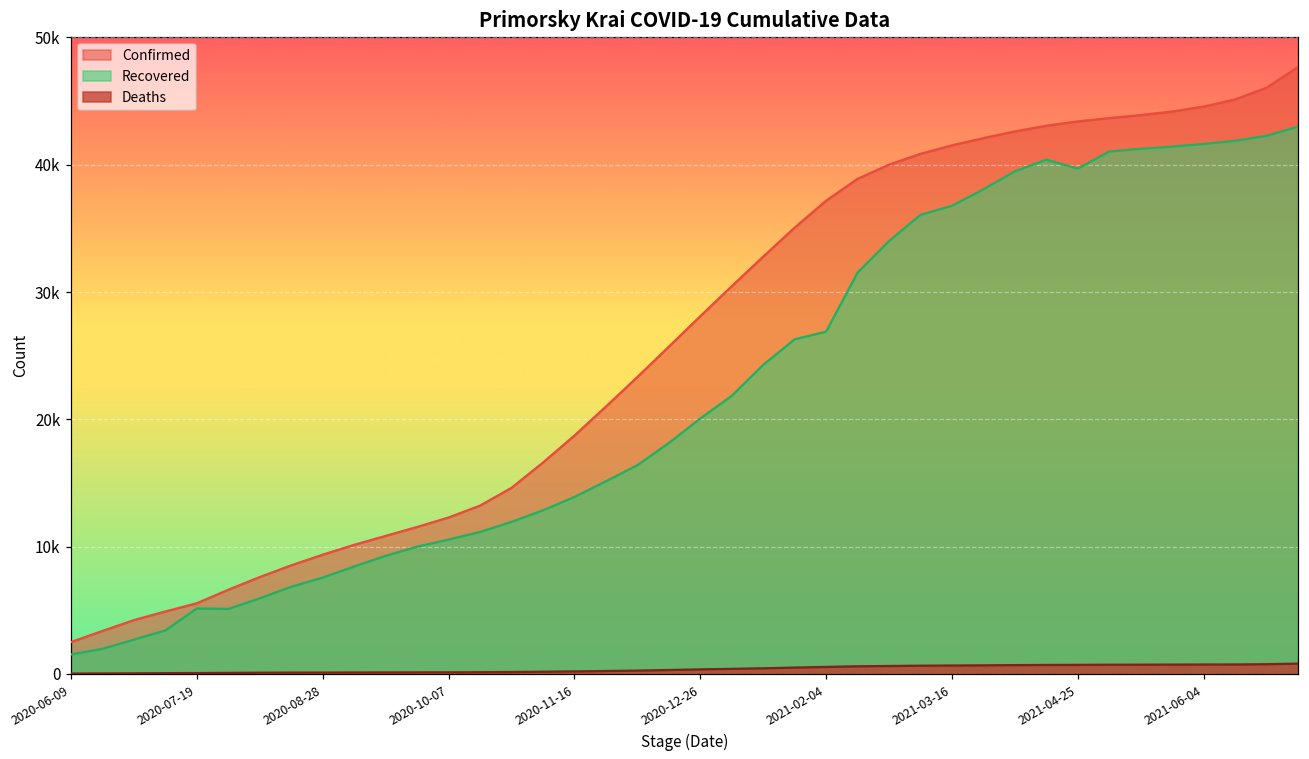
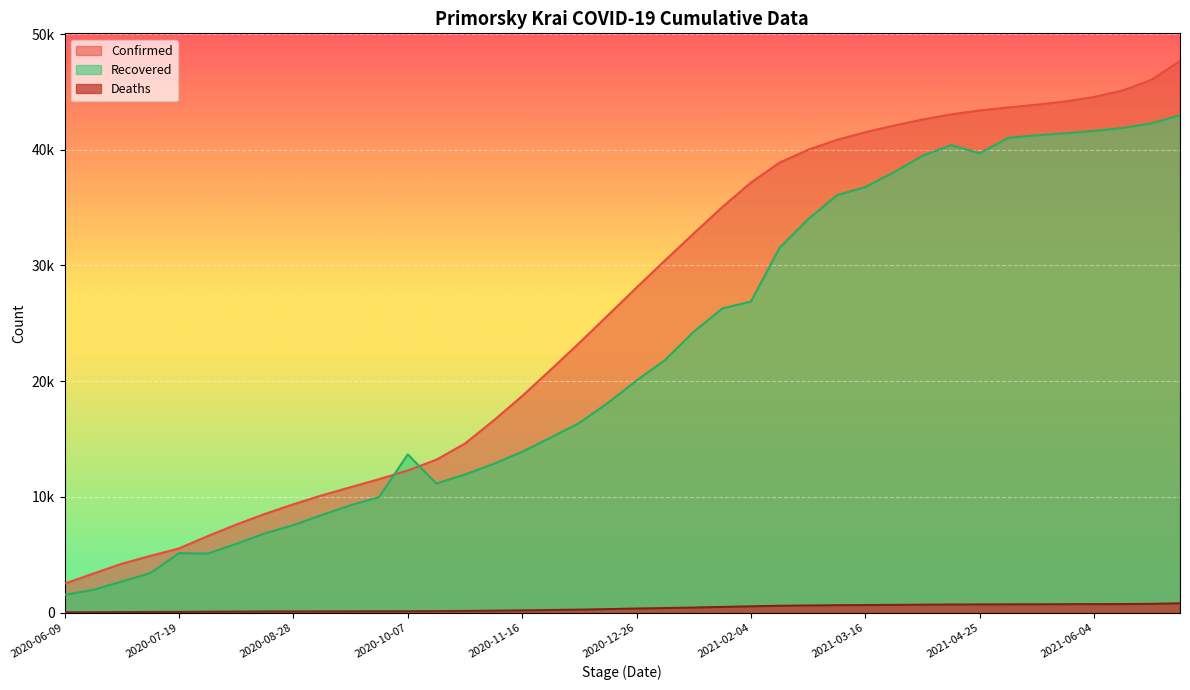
Recovered, 2020-10-07: 10600 -> 13700
